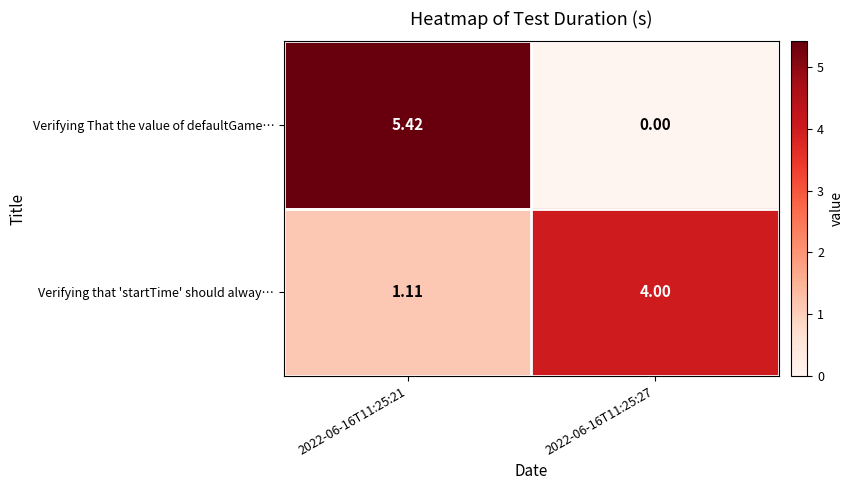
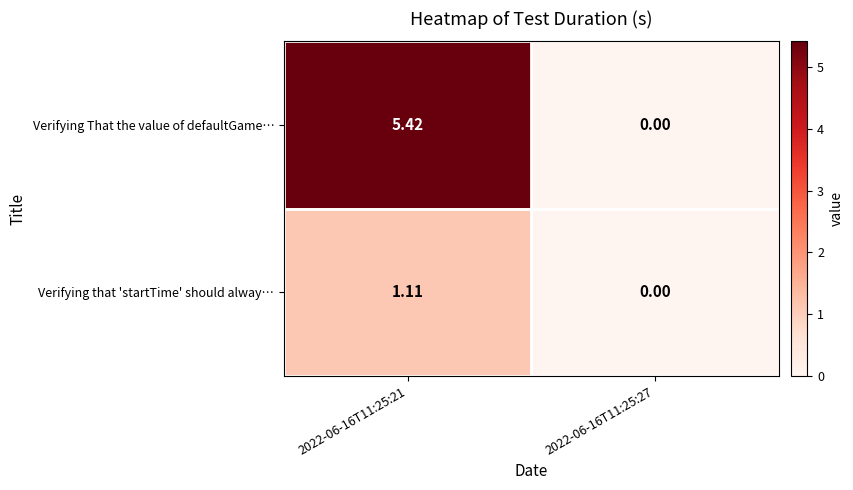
Verifying that 'startTime' should alway…, 2022-06-16T11:25:27: 4.00 -> 0.00
